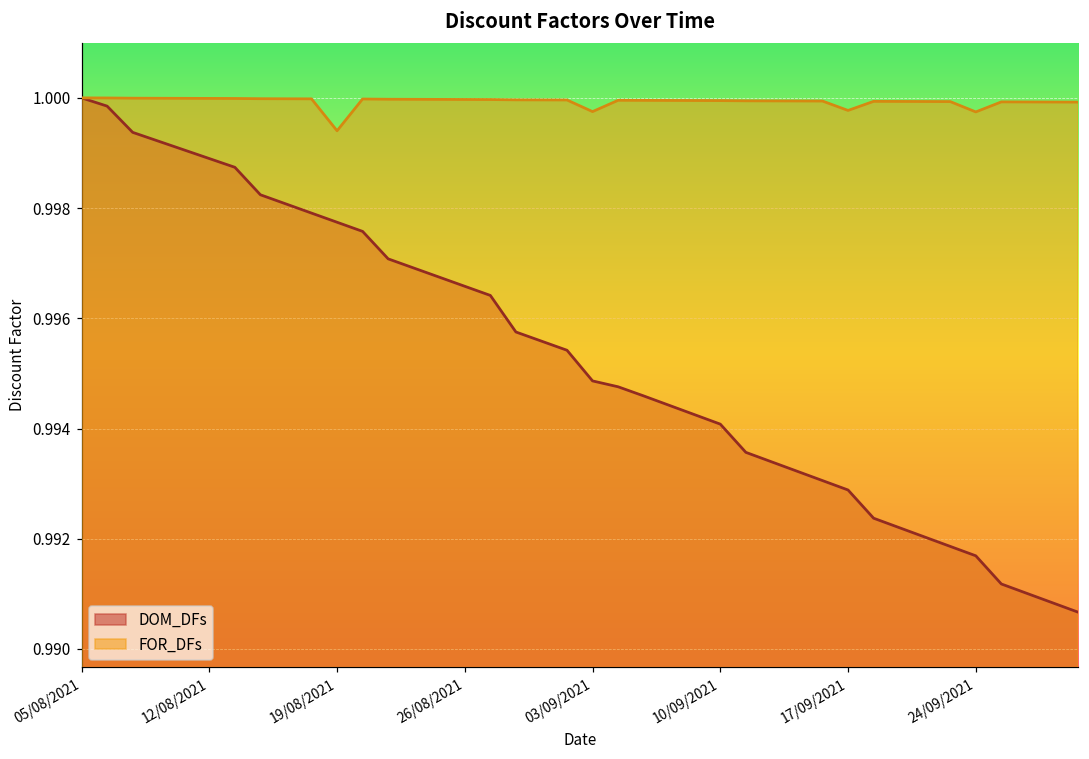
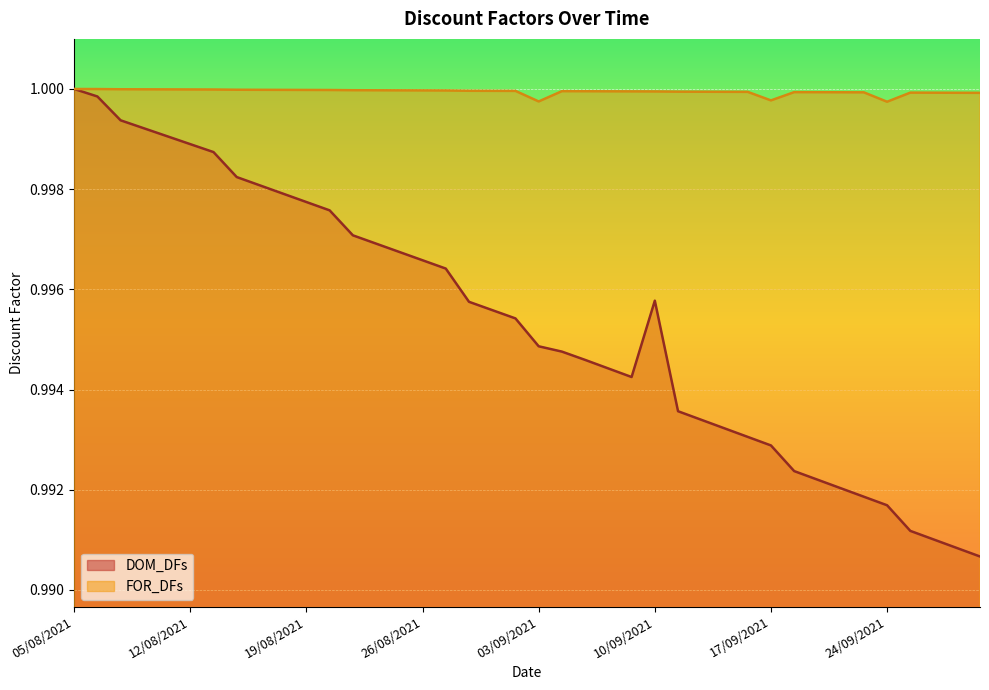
FOR_DFs, 19/08/2021: 0.9994 -> 1.0000
DOM_DFs, 10/09/2021: 0.9941 -> 0.9958
